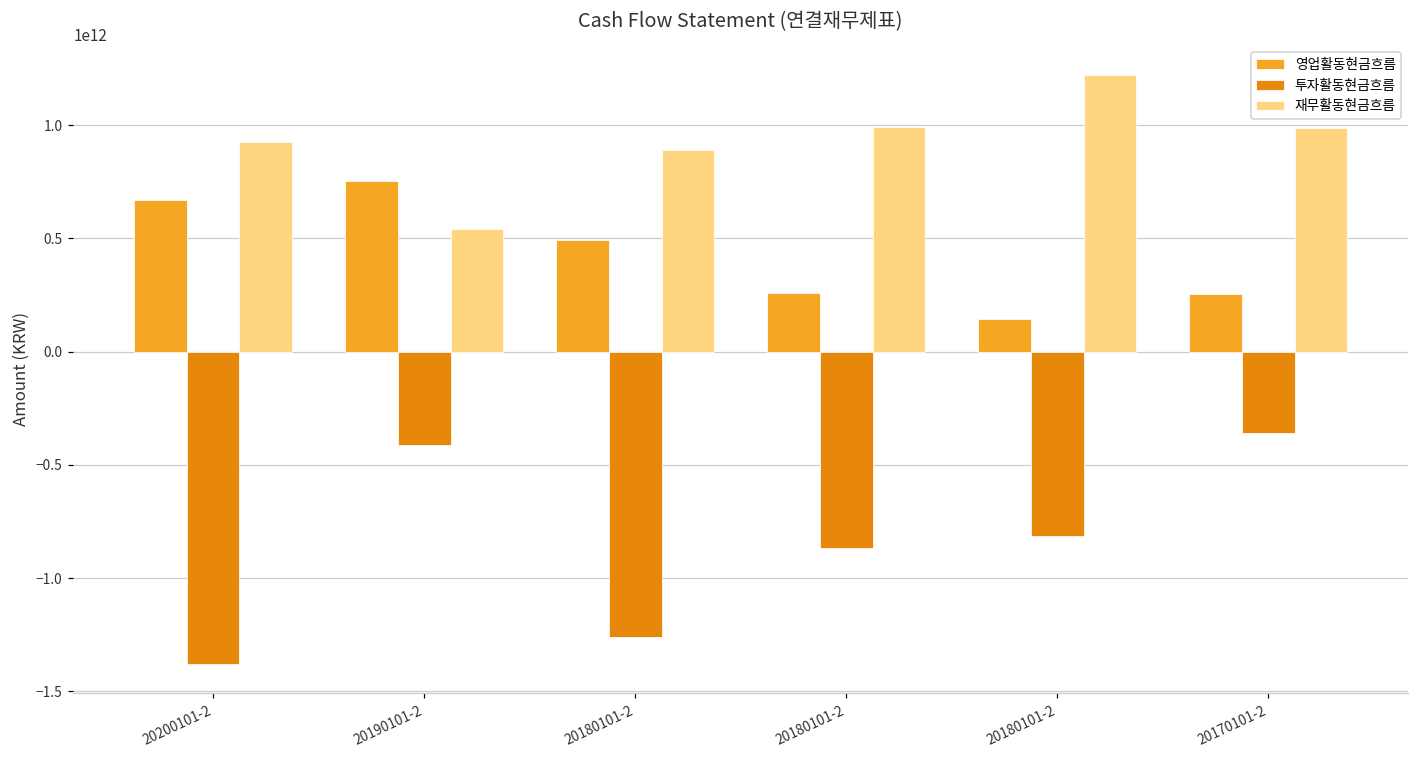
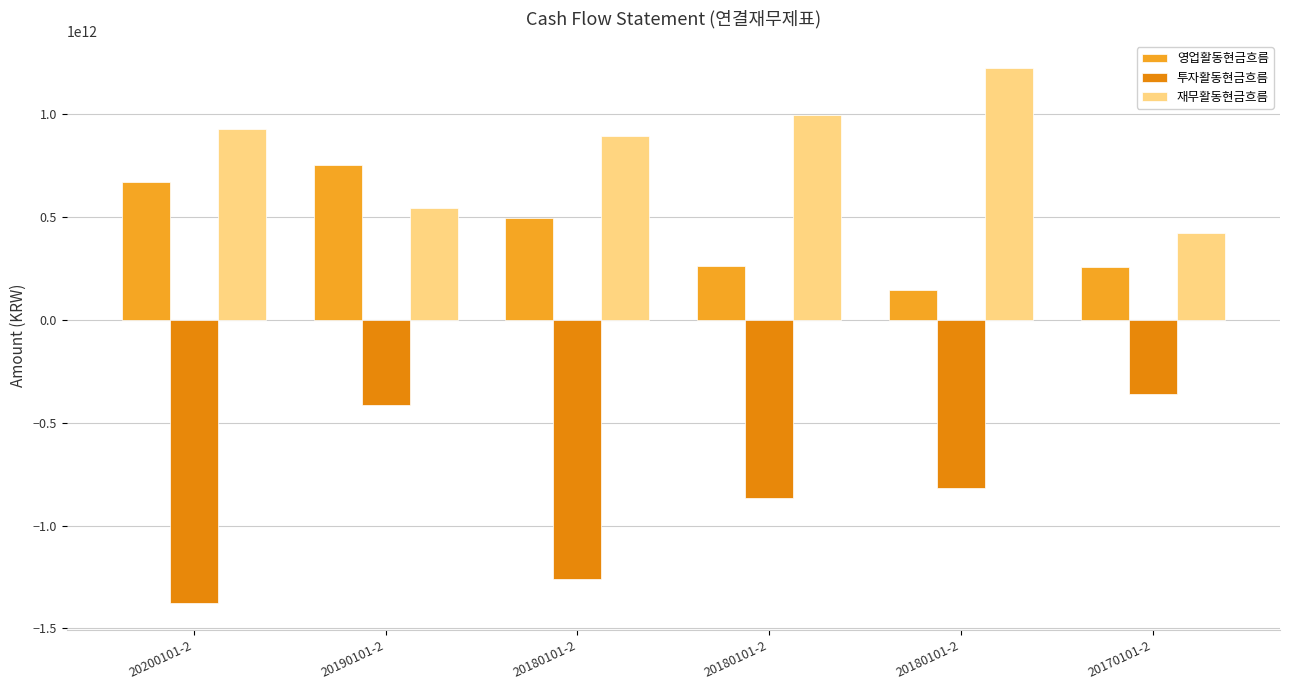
재무활동현금흐름, 20170101-2: 990000000000 -> 420000000000
